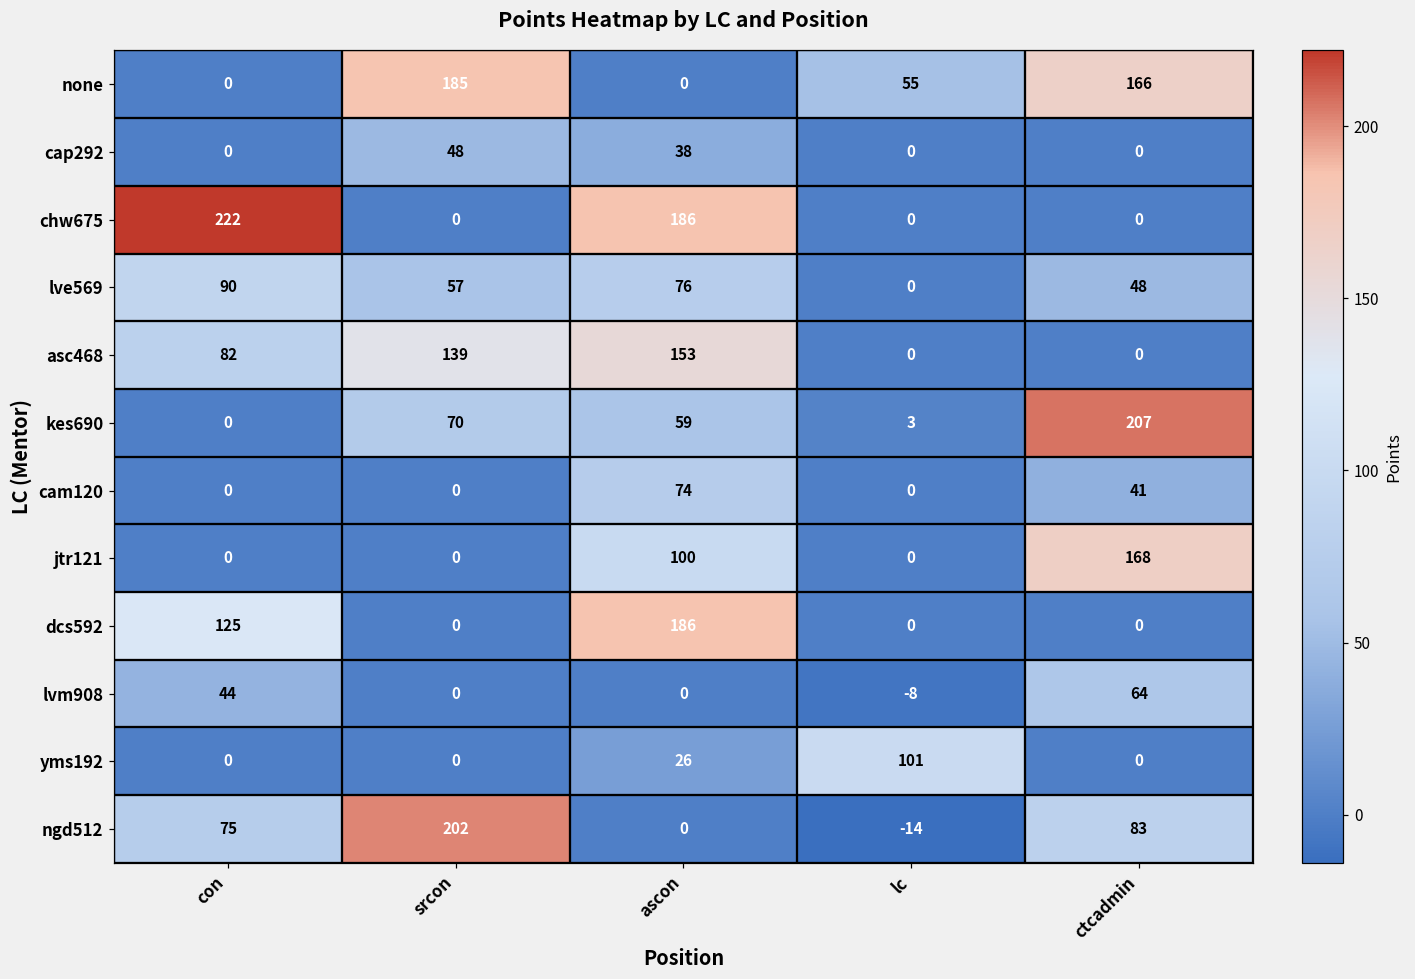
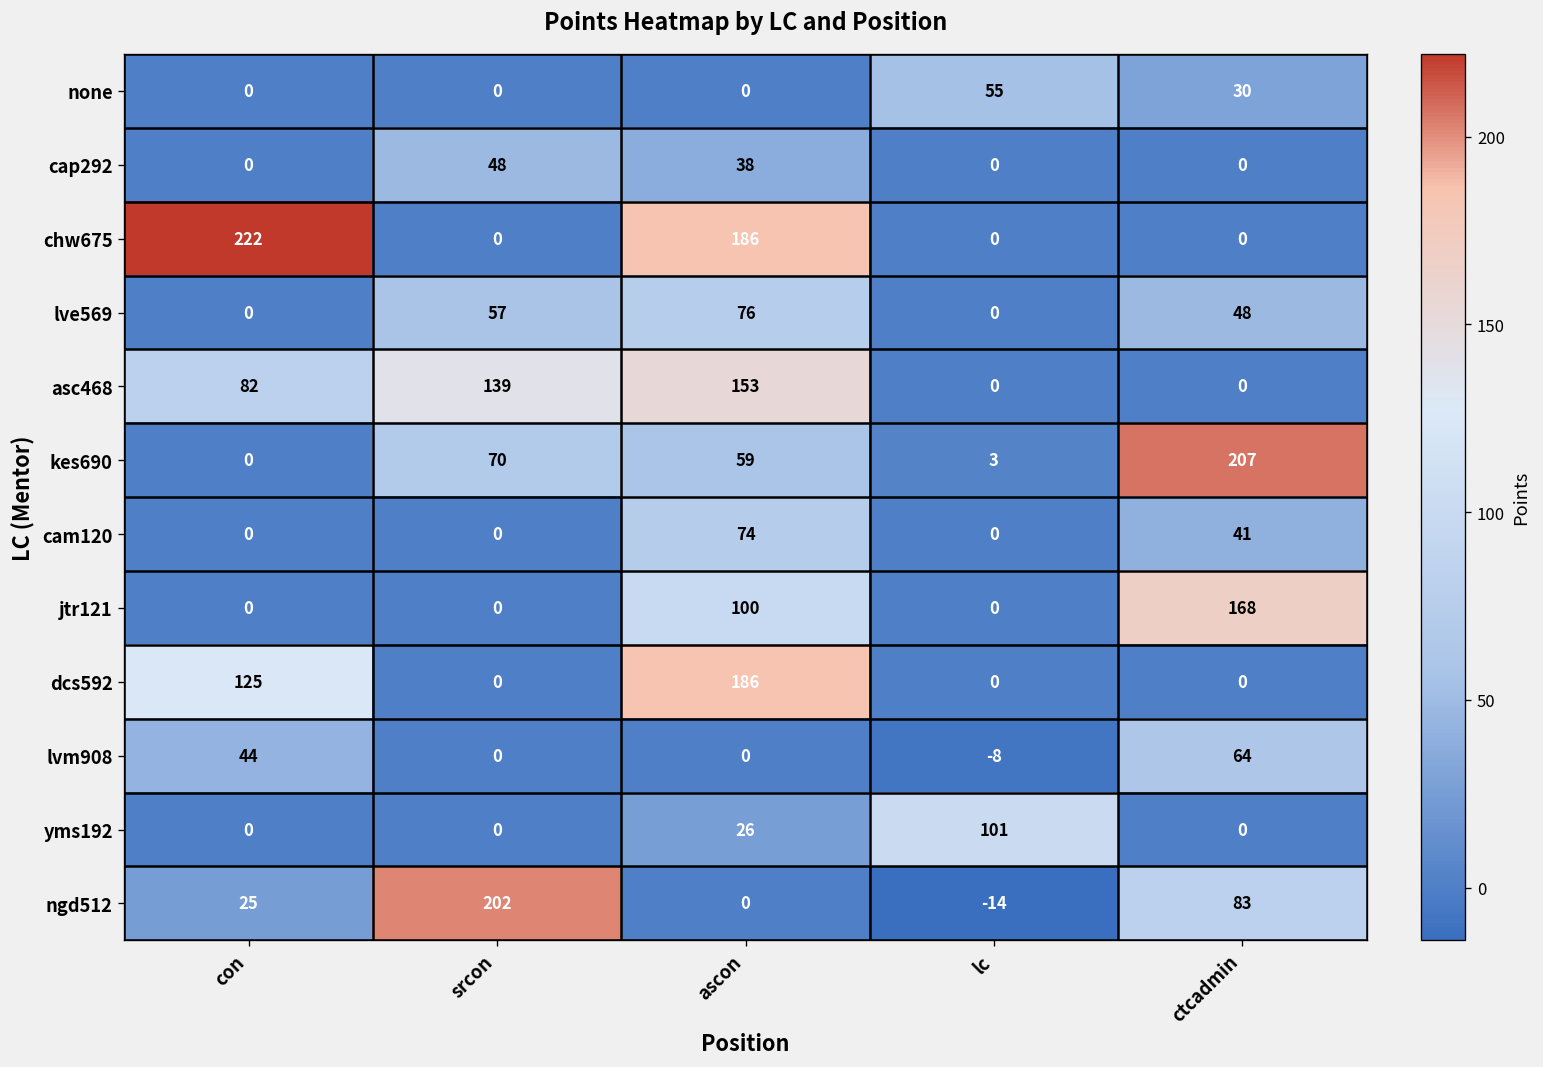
none, srcon: 185 -> 0
none, ctcadmin: 166 -> 30
lve569, con: 90 -> 0
ngd512, con: 75 -> 25
